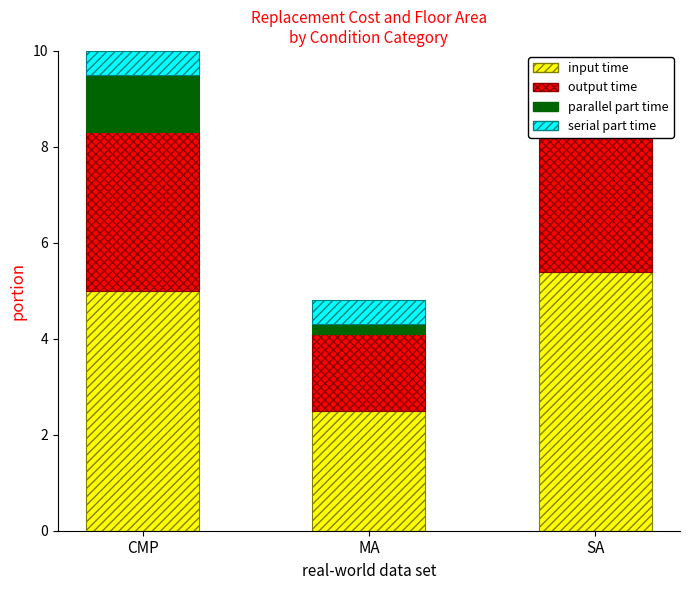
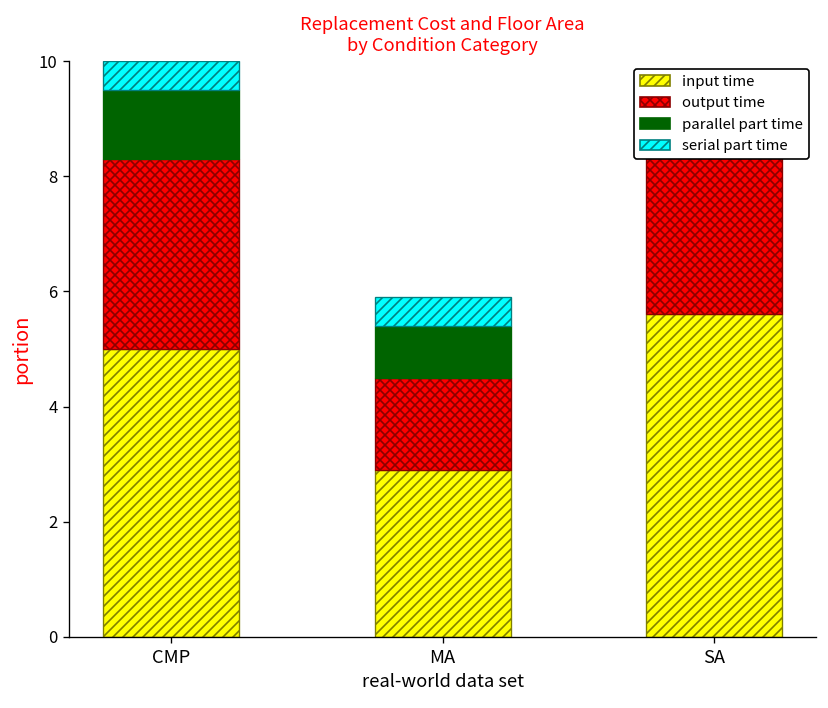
input time, MA: 2.5 -> 2.9
parallel part time, MA: 0.2 -> 0.9
input time, SA: 5.4 -> 5.6
